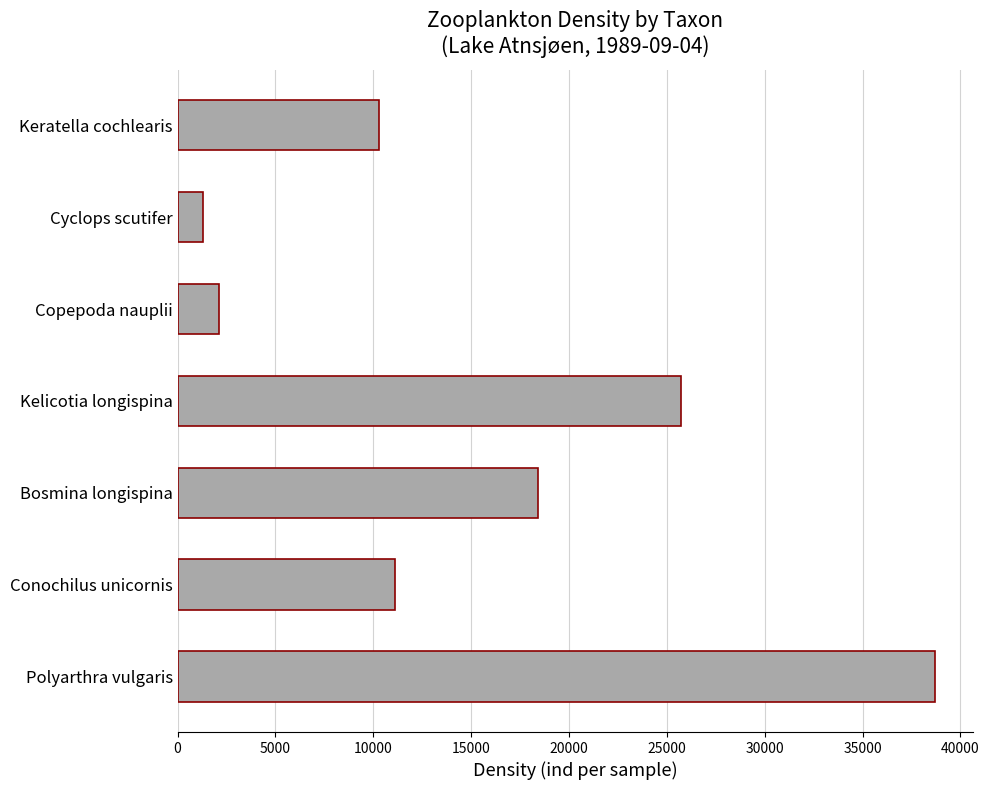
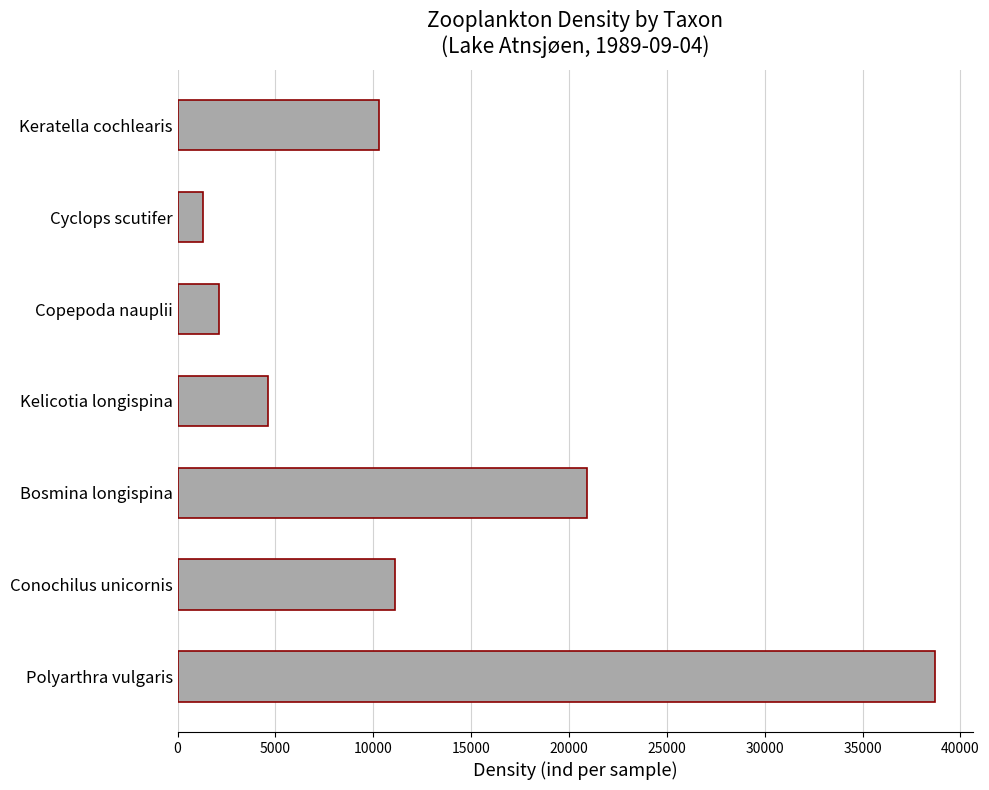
Kelicotia longispina: 25700 -> 4600
Bosmina longispina: 18400 -> 20900
